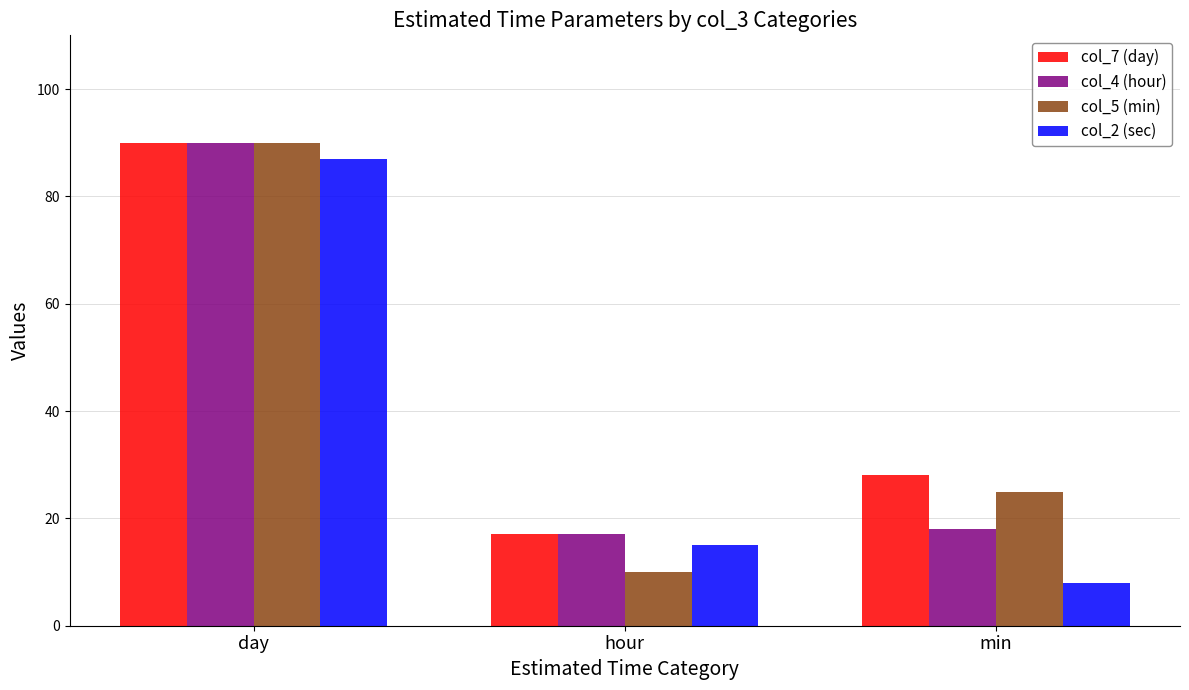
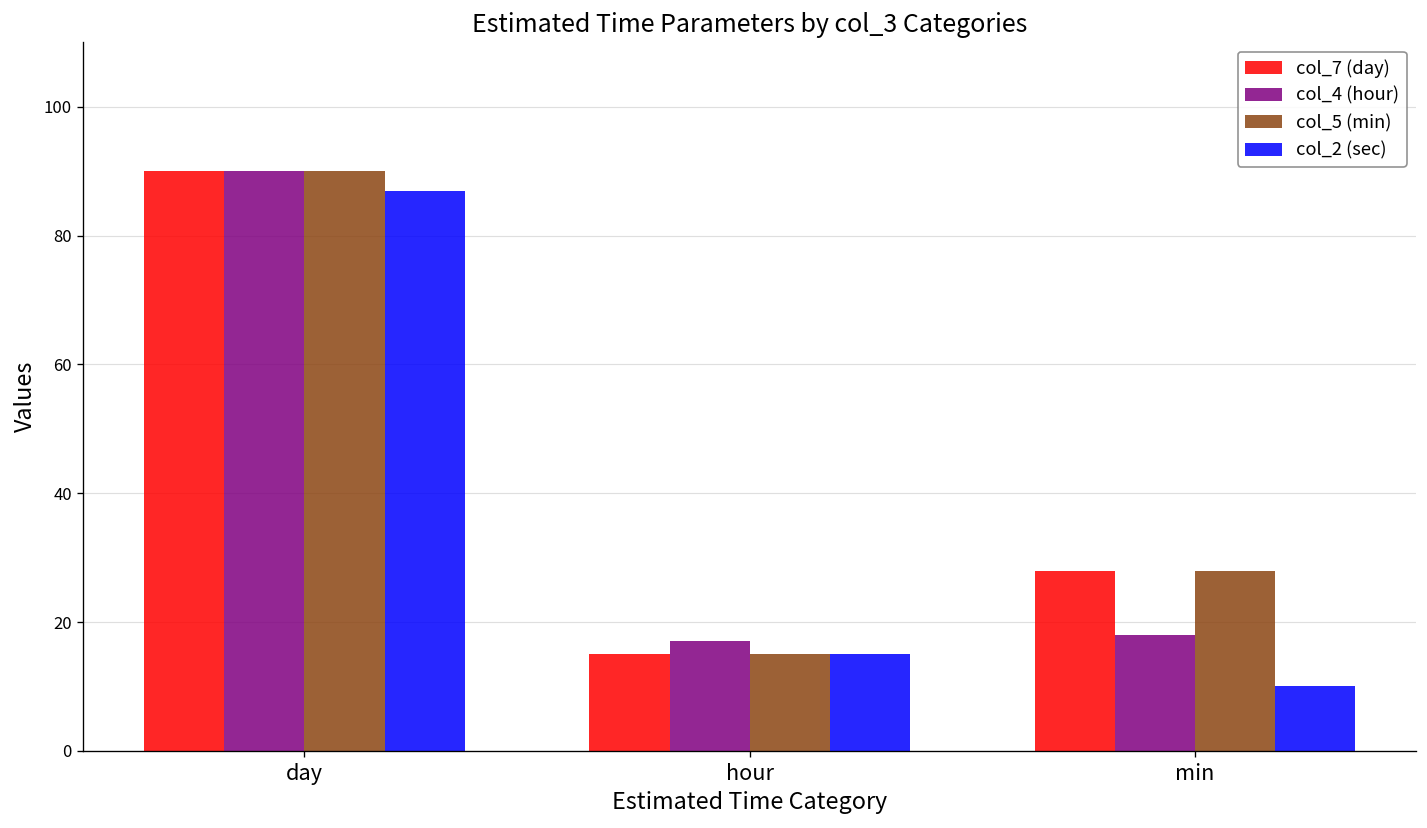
col_7 (day), hour: 17 -> 15
col_5 (min), hour: 10 -> 15
col_5 (min), min: 25 -> 28
col_2 (sec), min: 8 -> 10
